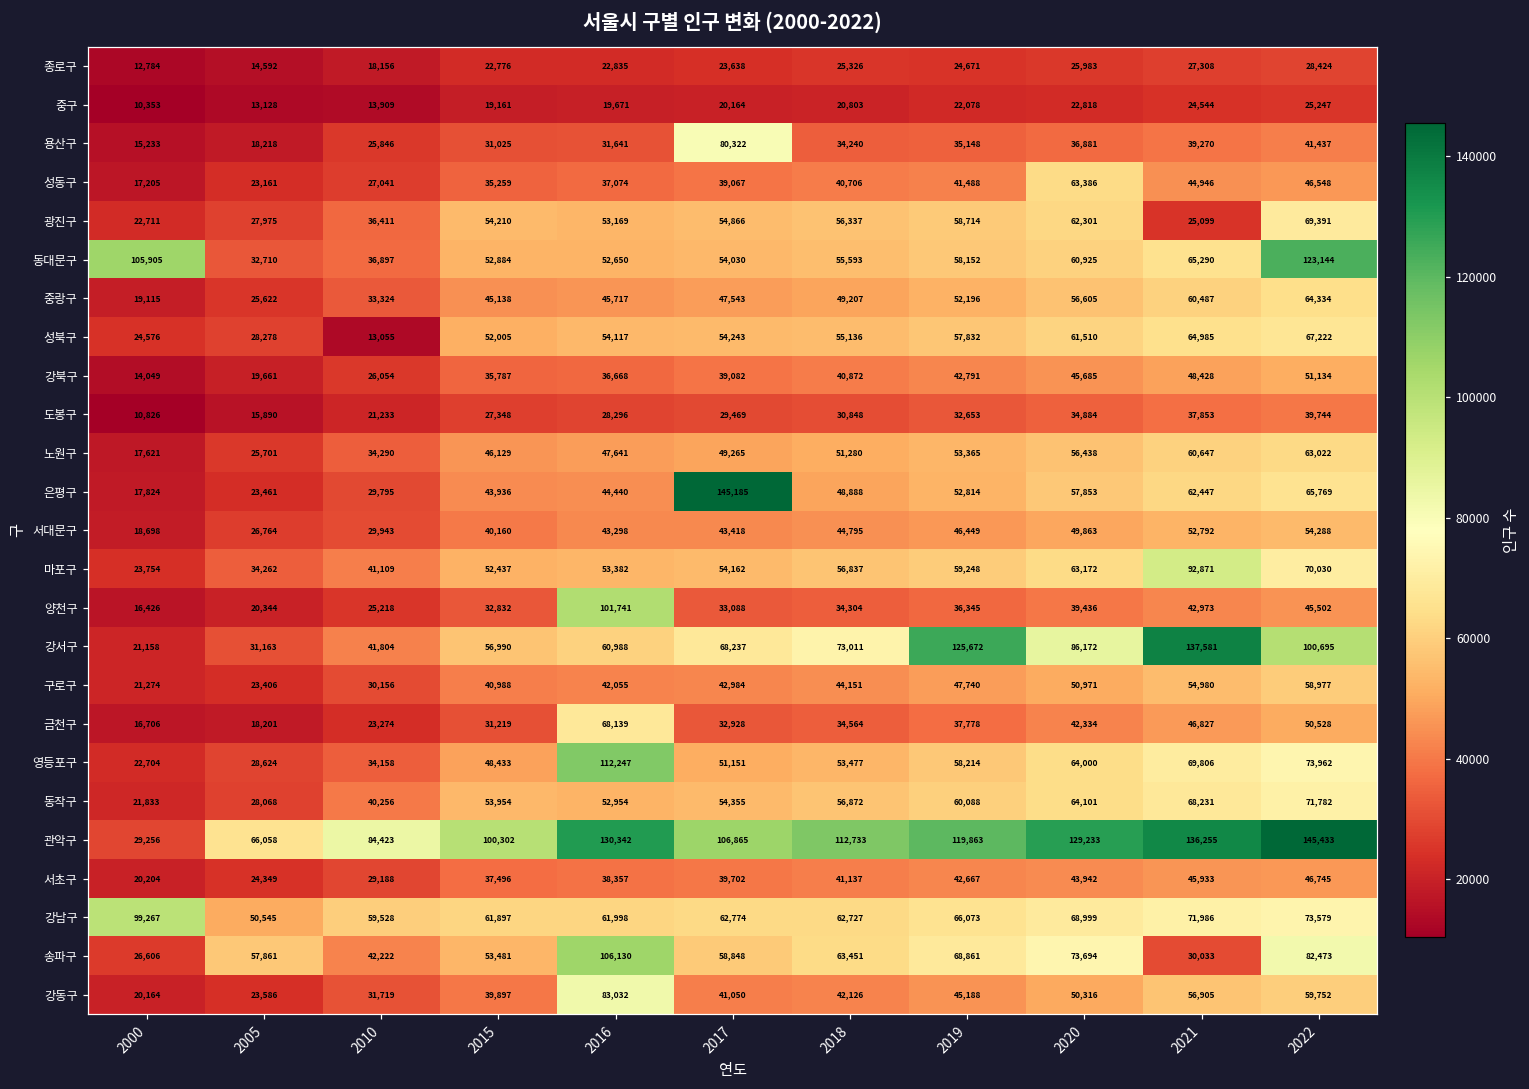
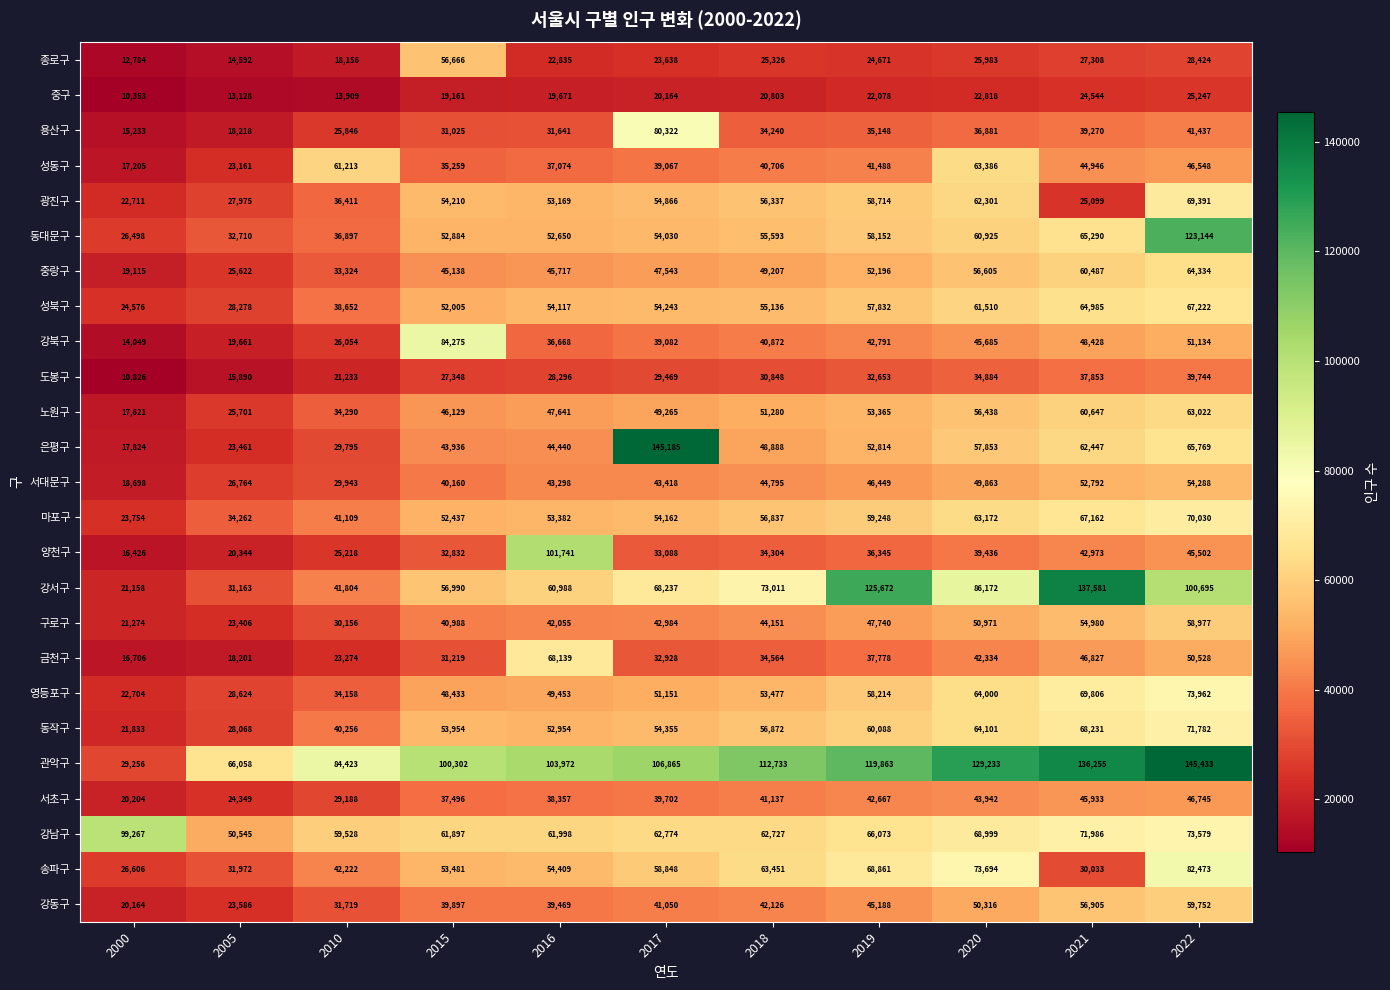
종로구, 2015: 22,776 -> 56,666
성동구, 2010: 27,041 -> 61,213
동대문구, 2000: 105,905 -> 26,498
성북구, 2010: 13,055 -> 38,652
강북구, 2015: 35,787 -> 84,275
마포구, 2021: 92,871 -> 67,162
영등포구, 2016: 112,247 -> 49,453
관악구, 2016: 130,342 -> 103,972
송파구, 2005: 57,861 -> 31,972
송파구, 2016: 106,130 -> 54,409
강동구, 2016: 83,032 -> 39,469
